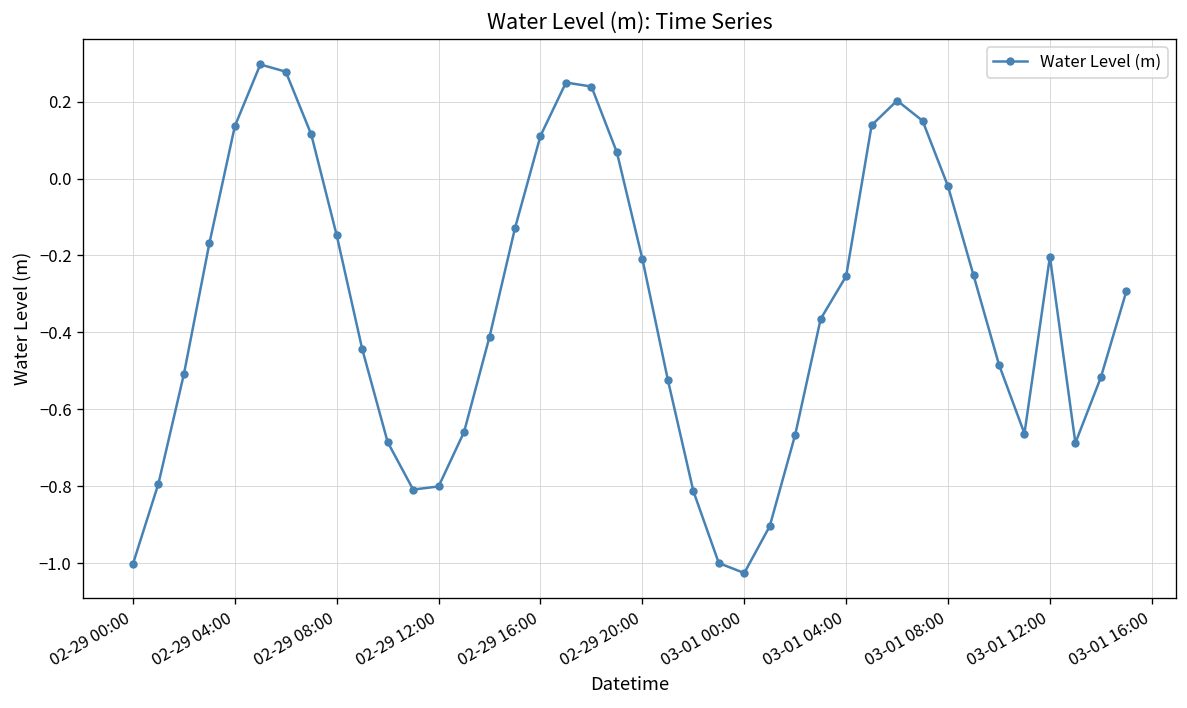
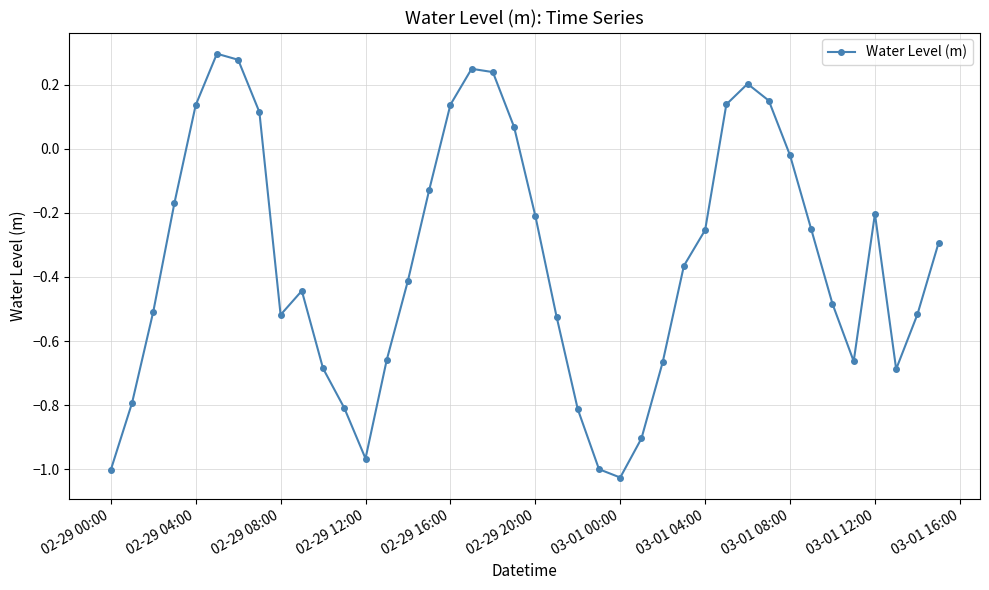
02-29 08:00: -0.15 -> -0.52
02-29 12:00: -0.80 -> -0.97
02-29 16:00: 0.11 -> 0.14
